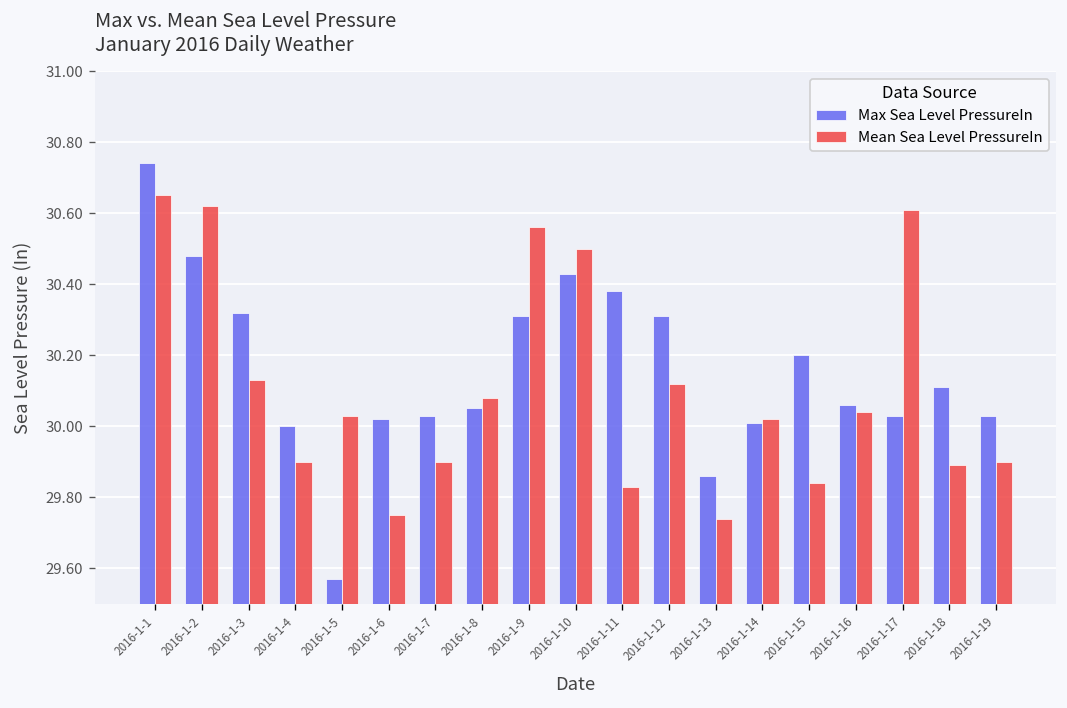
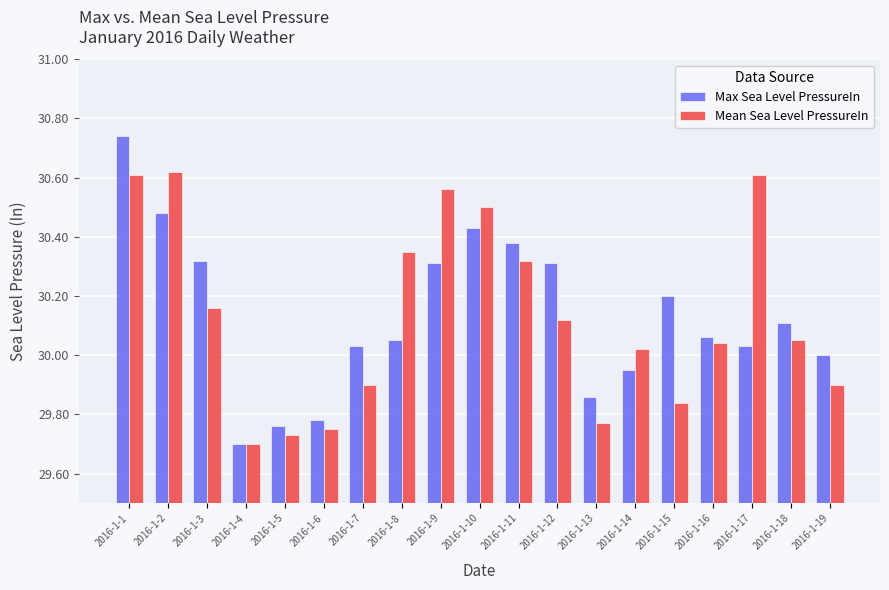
Mean Sea Level PressureIn, 2016-1-1: 30.65 -> 30.61
Mean Sea Level PressureIn, 2016-1-3: 30.13 -> 30.16
Max Sea Level PressureIn, 2016-1-4: 30.0 -> 29.7
Mean Sea Level PressureIn, 2016-1-4: 29.9 -> 29.7
Max Sea Level PressureIn, 2016-1-5: 29.57 -> 29.76
Mean Sea Level PressureIn, 2016-1-5: 30.03 -> 29.73
Max Sea Level PressureIn, 2016-1-6: 30.02 -> 29.78
Mean Sea Level PressureIn, 2016-1-8: 30.08 -> 30.35
Mean Sea Level PressureIn, 2016-1-11: 29.83 -> 30.32
Mean Sea Level PressureIn, 2016-1-13: 29.74 -> 29.77
Max Sea Level PressureIn, 2016-1-14: 30.01 -> 29.95
Mean Sea Level PressureIn, 2016-1-18: 29.89 -> 30.05
Max Sea Level PressureIn, 2016-1-19: 30.03 -> 30.00
